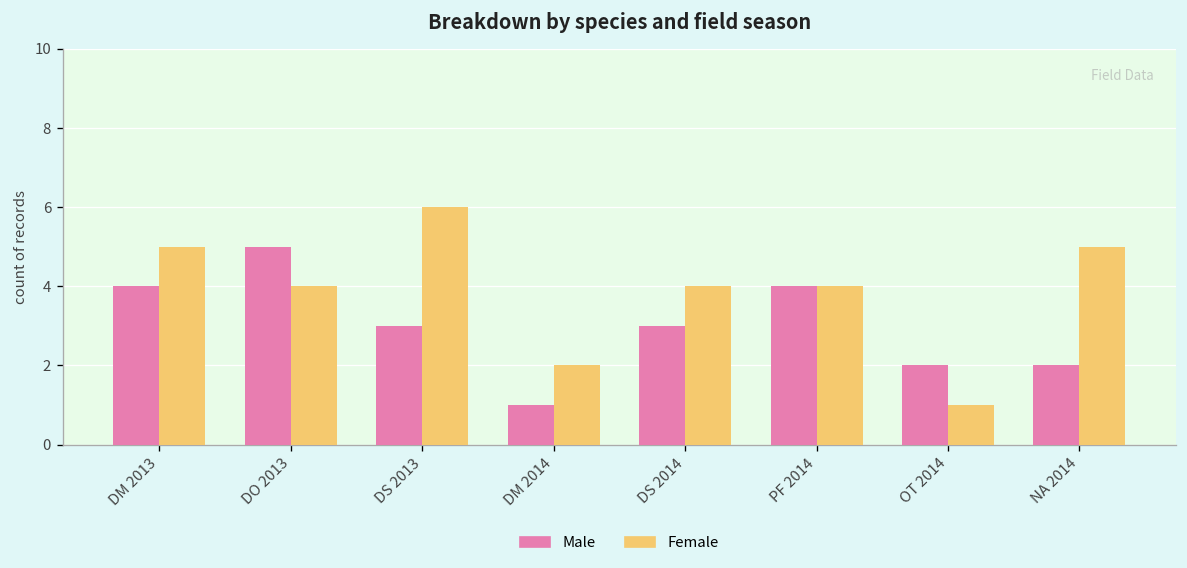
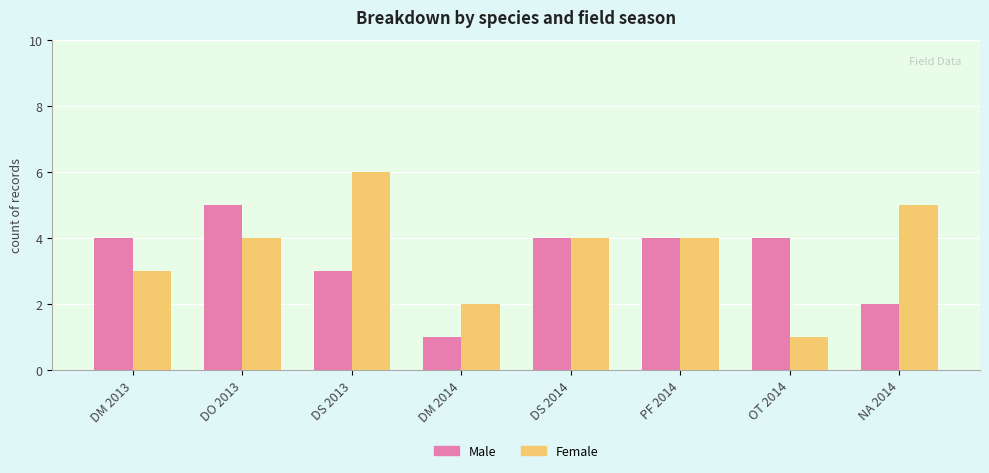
Female, DM 2013: 5 -> 3
Male, DS 2014: 3 -> 4
Male, OT 2014: 2 -> 4
